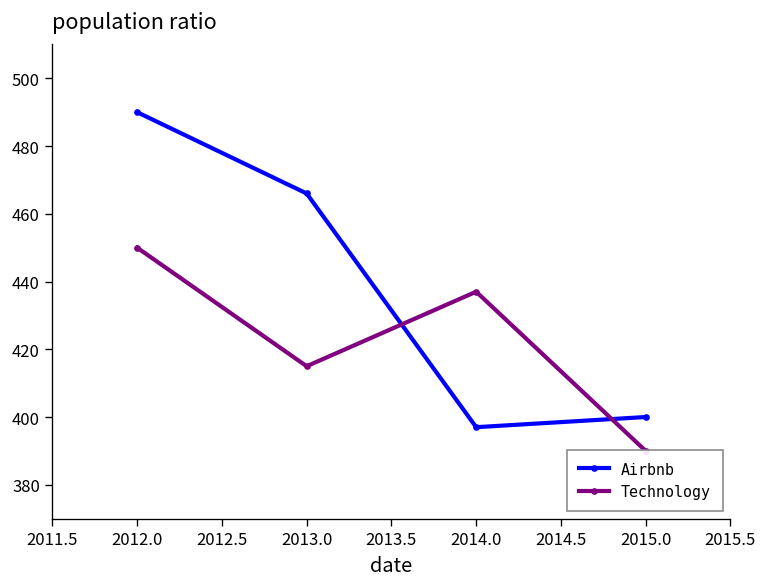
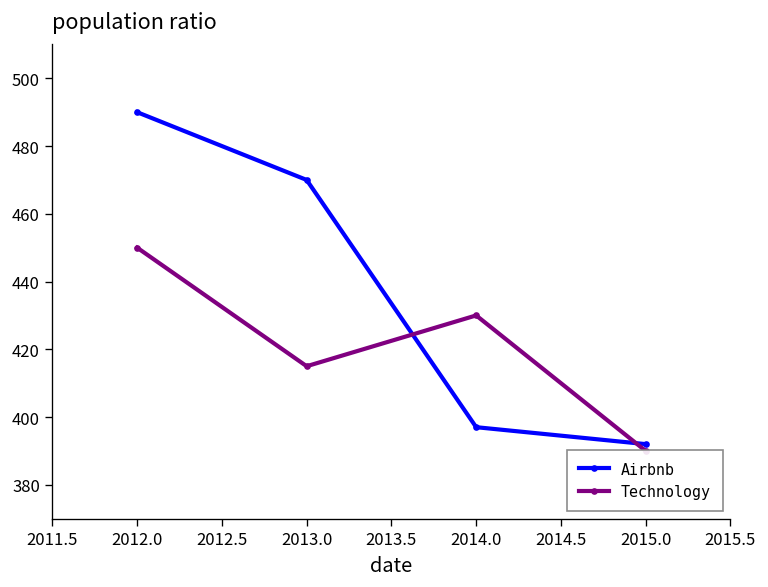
Airbnb, 2013.0: 466 -> 470
Technology, 2014.0: 437 -> 430
Airbnb, 2015.0: 400 -> 392
